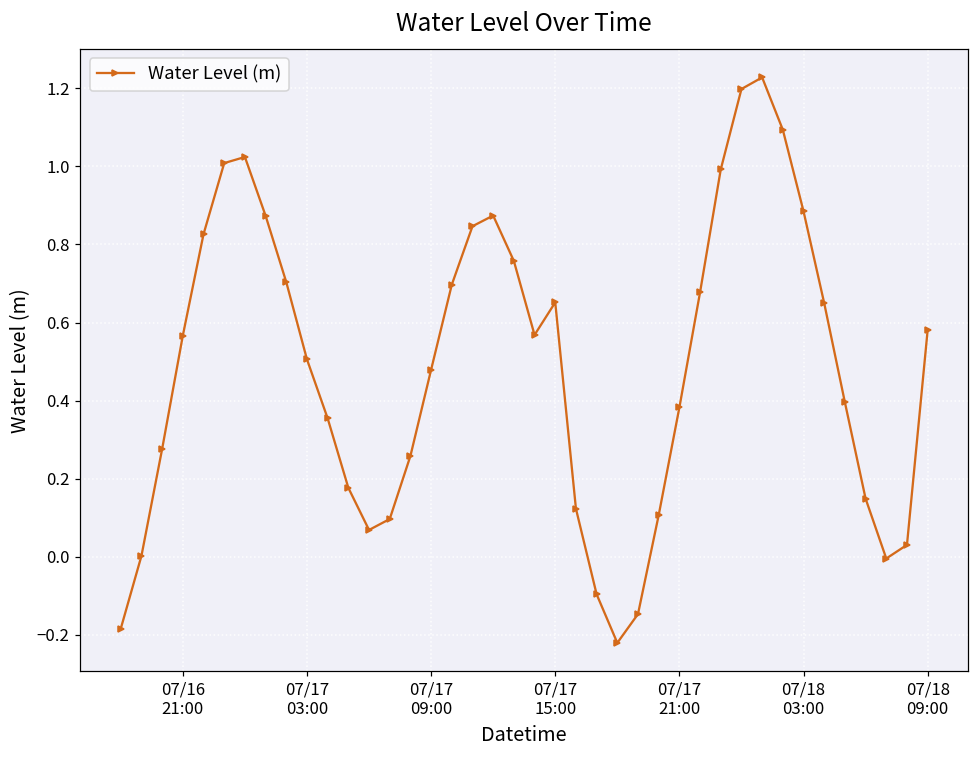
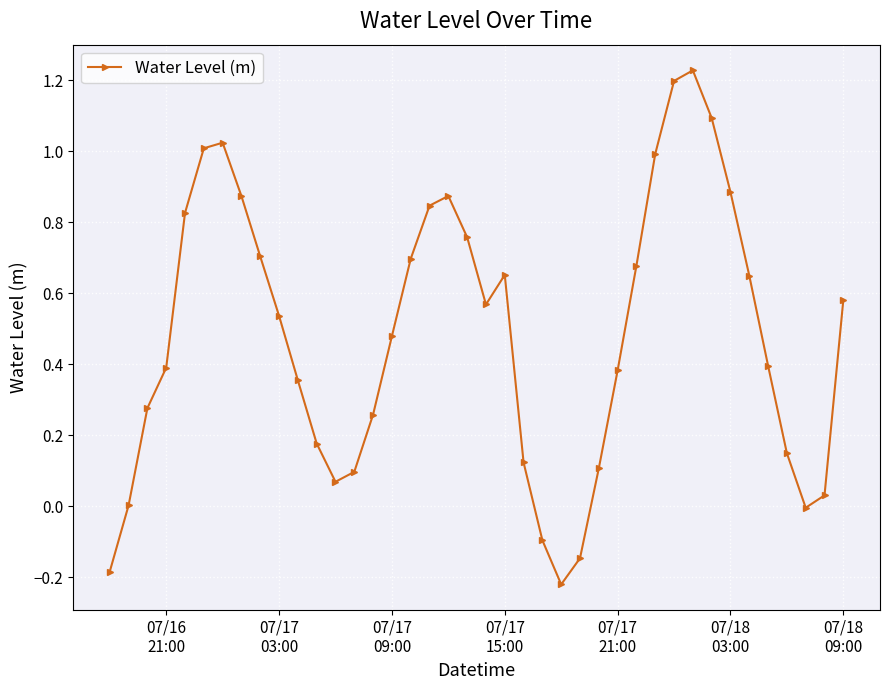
07/16 21:00: 0.57 -> 0.39
07/17 03:00: 0.51 -> 0.54
